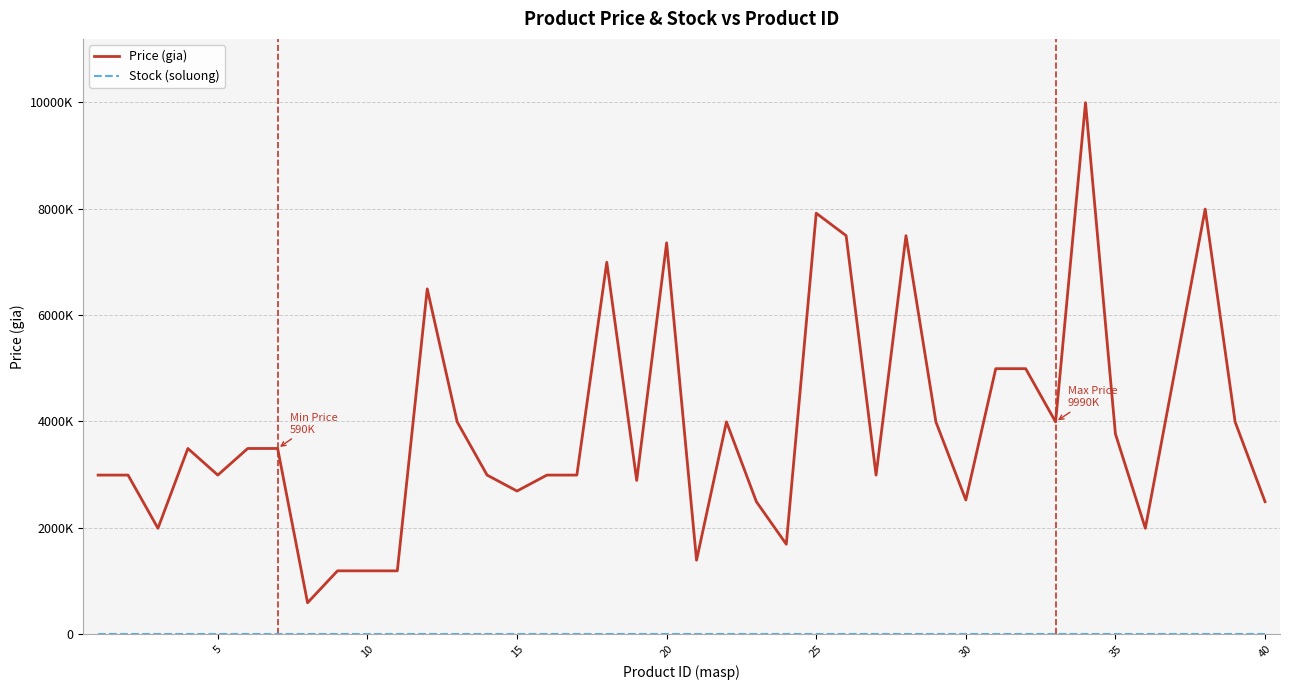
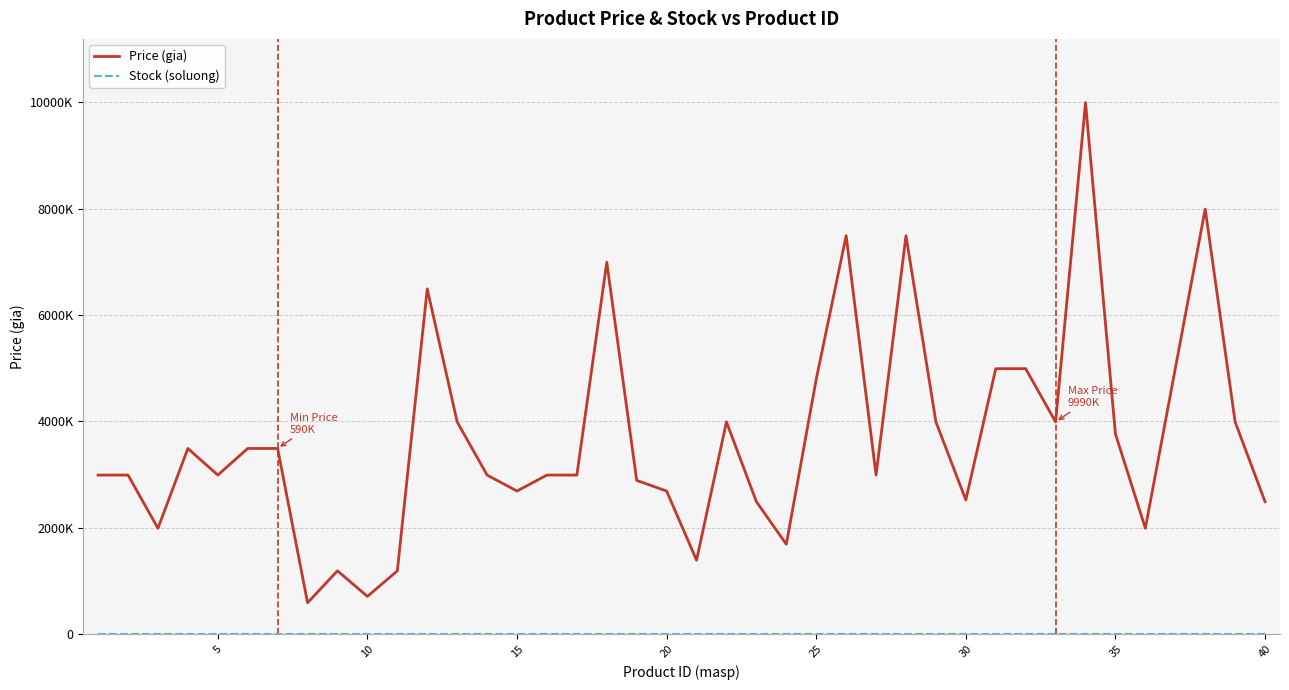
Price (gia), 10: 1200000 -> 700000
Price (gia), 20: 7400000 -> 2700000
Price (gia), 25: 7900000 -> 4800000
